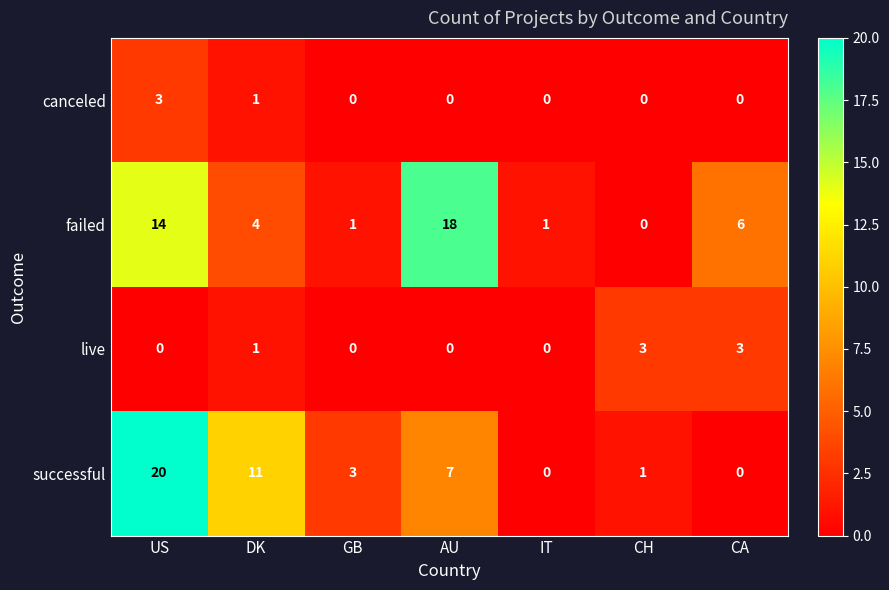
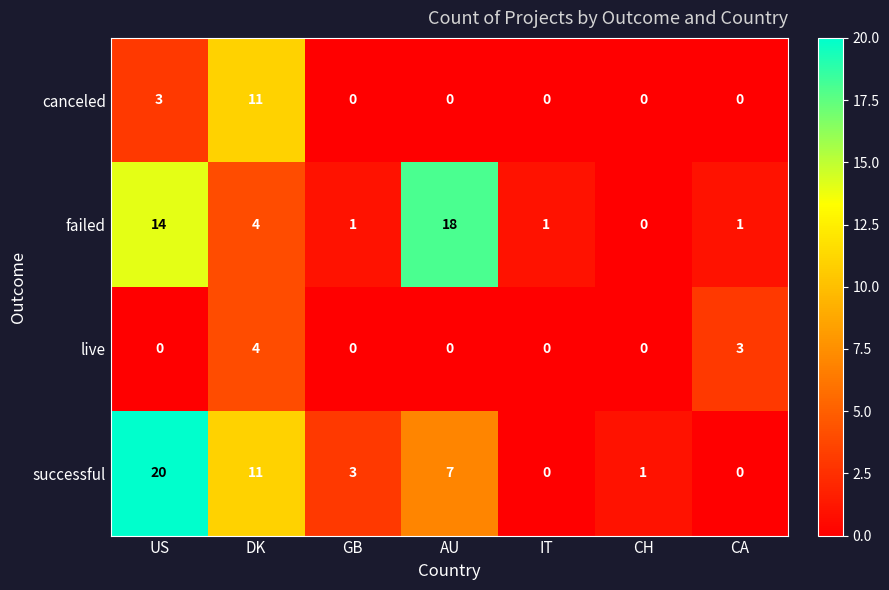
canceled, DK: 1 -> 11
failed, CA: 6 -> 1
live, DK: 1 -> 4
live, CH: 3 -> 0
